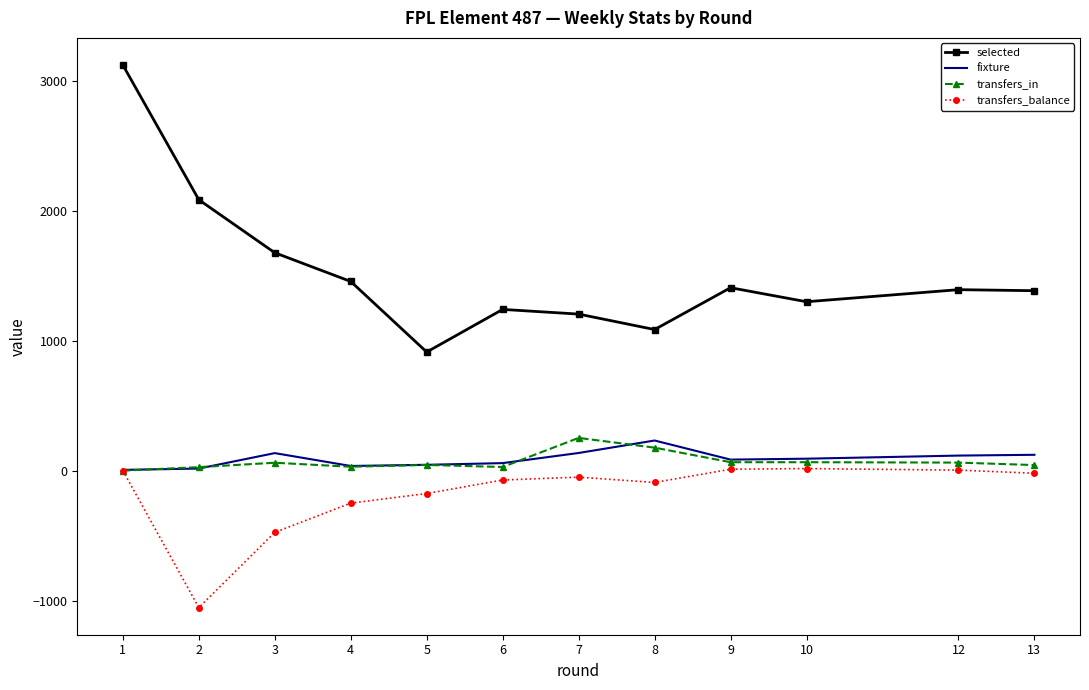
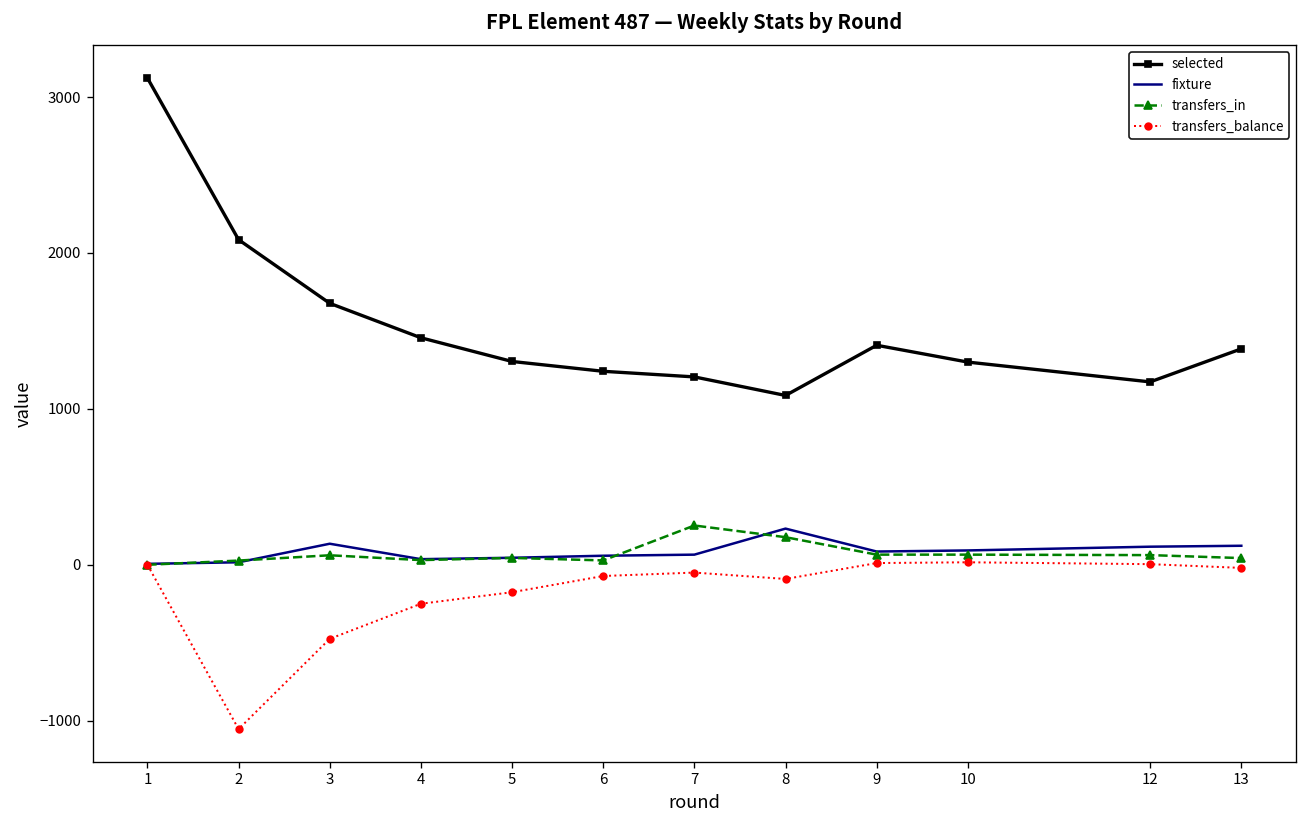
selected, 5: 910 -> 1300
fixture, 7: 140 -> 70
selected, 12: 1390 -> 1170
